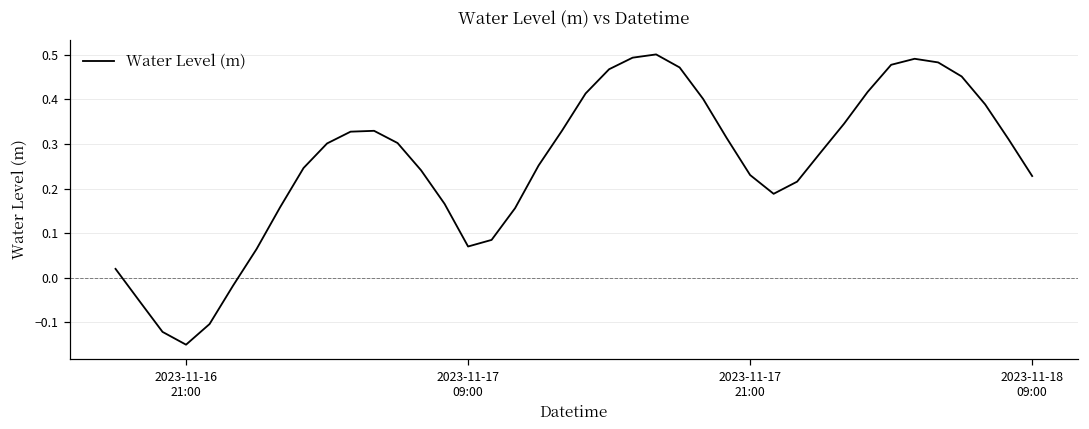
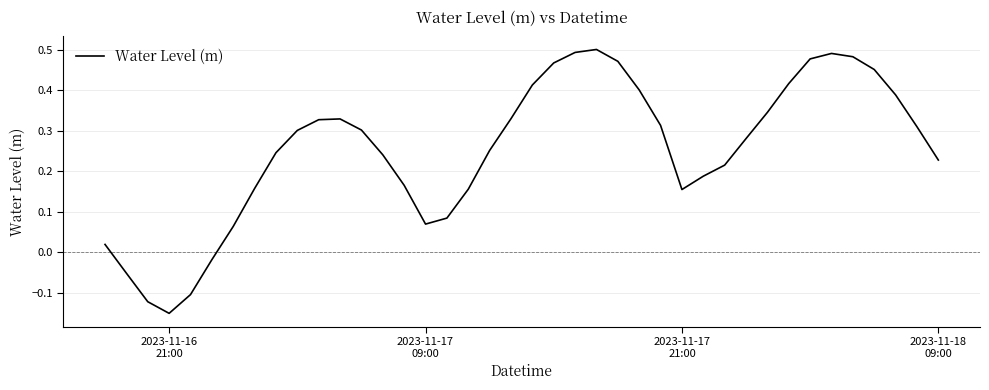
2023-11-17 21:00: 0.23 -> 0.16
